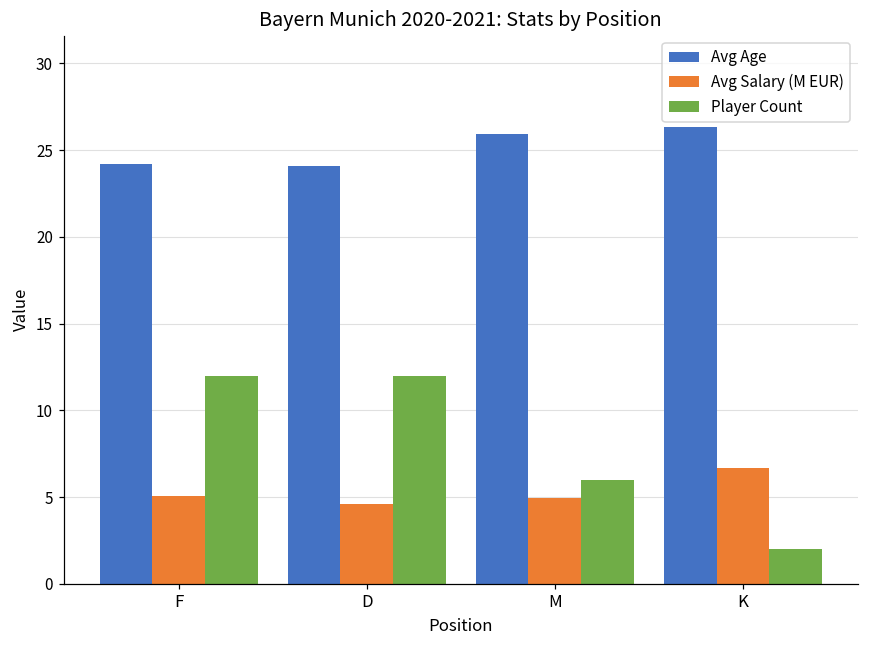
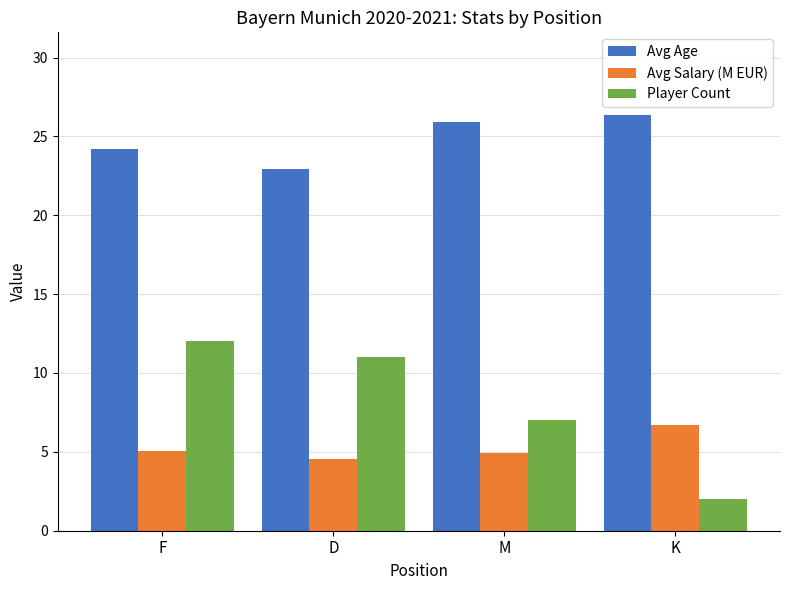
Avg Age, D: 24.1 -> 22.9
Player Count, D: 12 -> 11
Player Count, M: 6 -> 7
